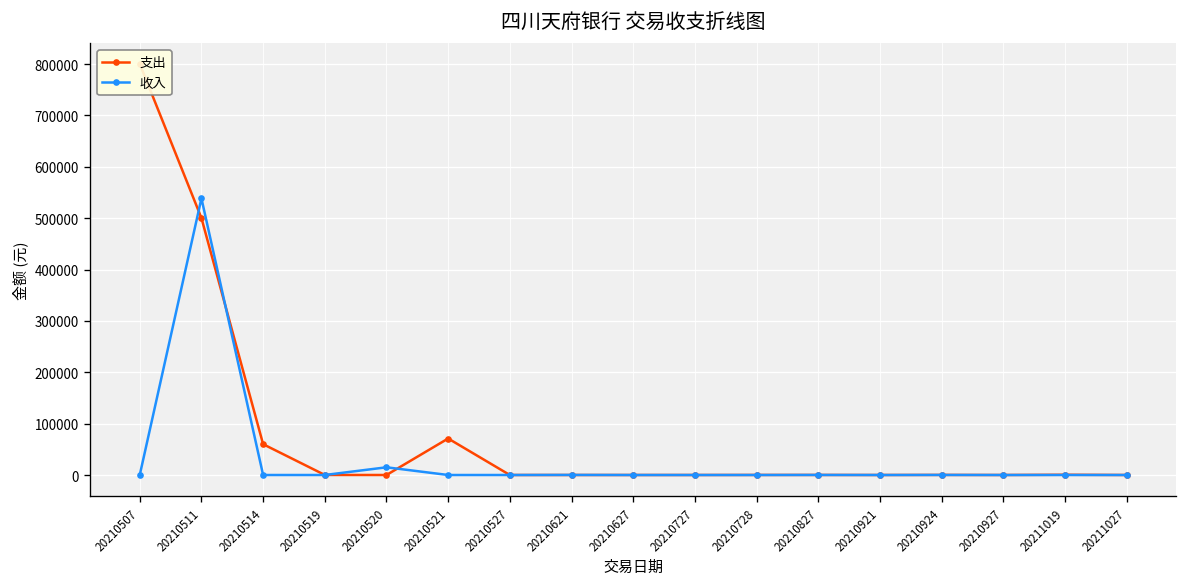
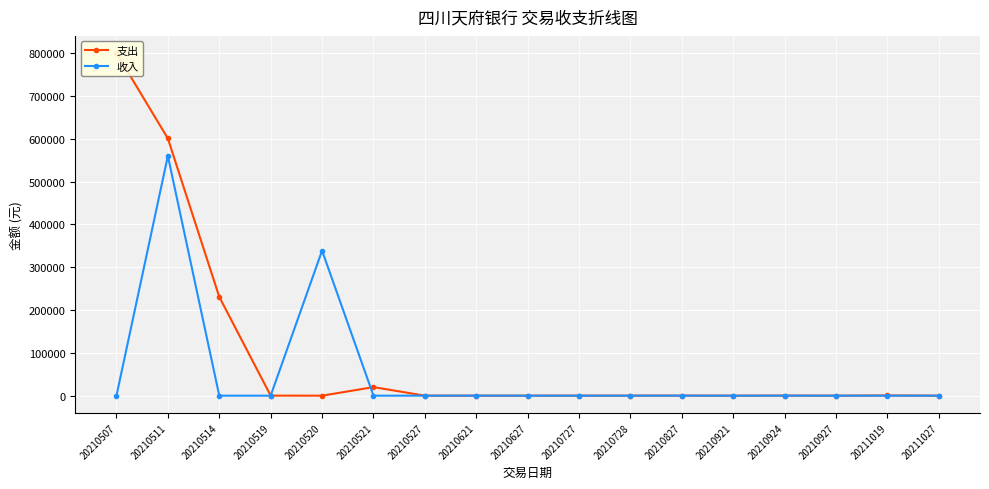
支出, 20210511: 500000 -> 600000
收入, 20210511: 540000 -> 560000
支出, 20210514: 60000 -> 230000
收入, 20210520: 20000 -> 340000
支出, 20210521: 70000 -> 20000
